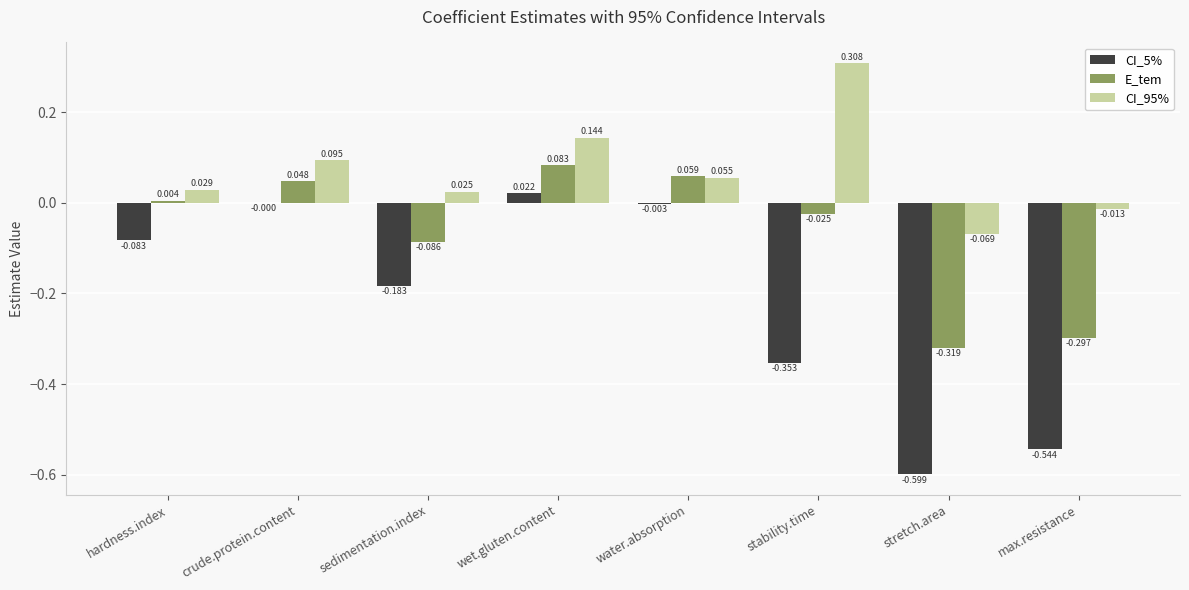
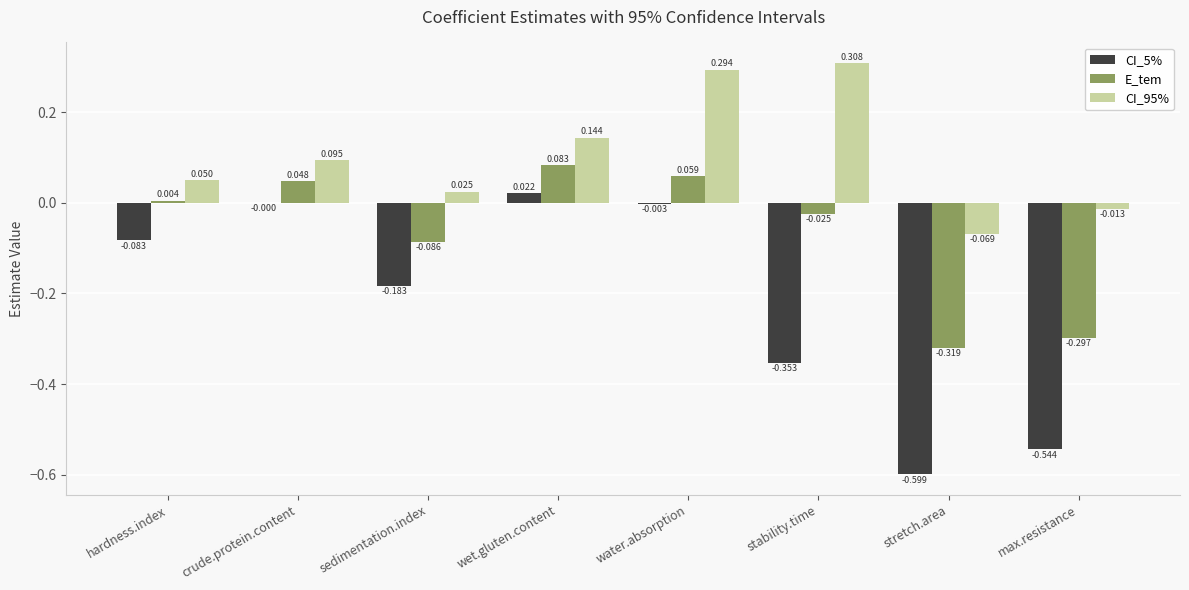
CI_95%, hardness.index: 0.029 -> 0.050
CI_95%, water.absorption: 0.055 -> 0.294
